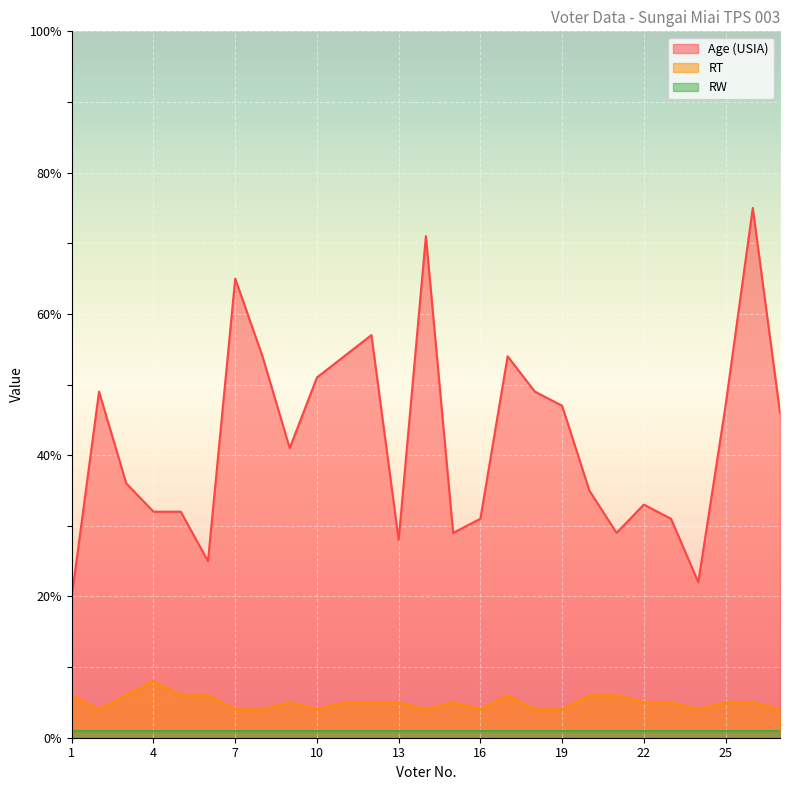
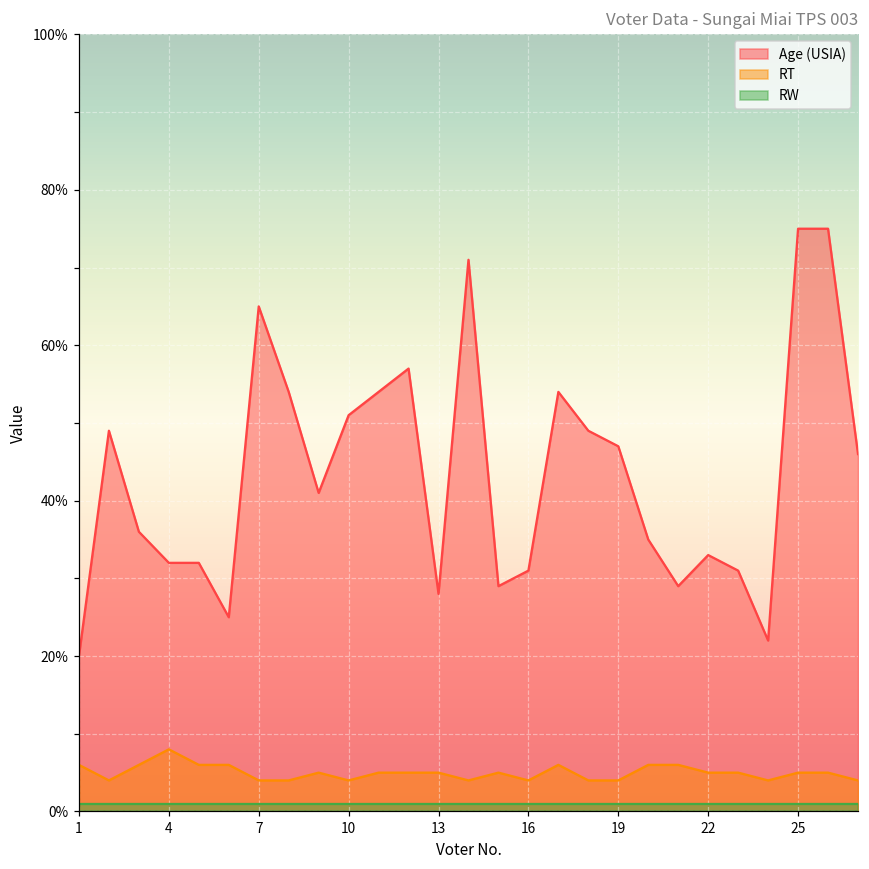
Age (USIA), 25: 47% -> 75%
